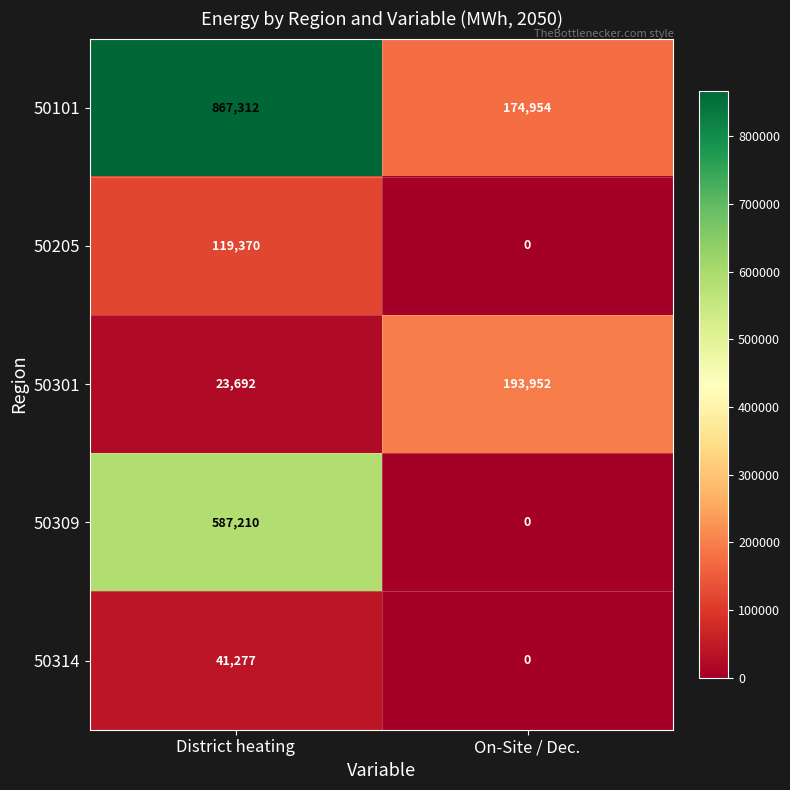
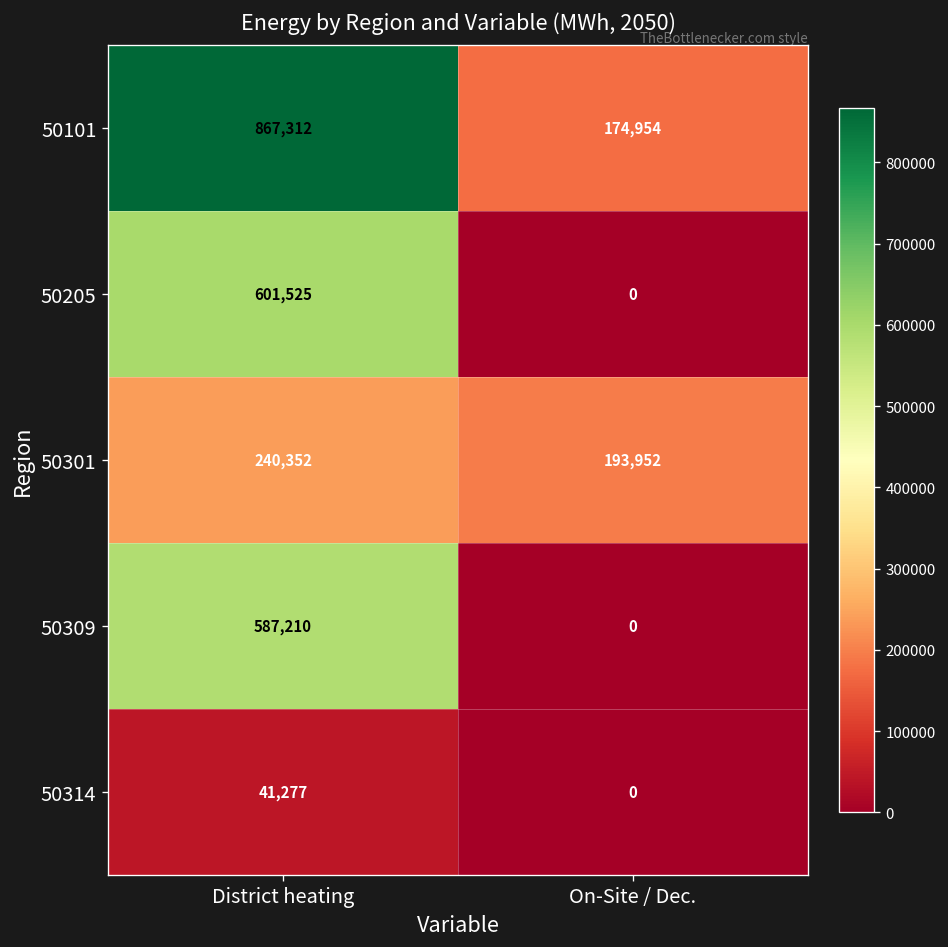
50205, District heating: 119,370 -> 601,525
50301, District heating: 23,692 -> 240,352
